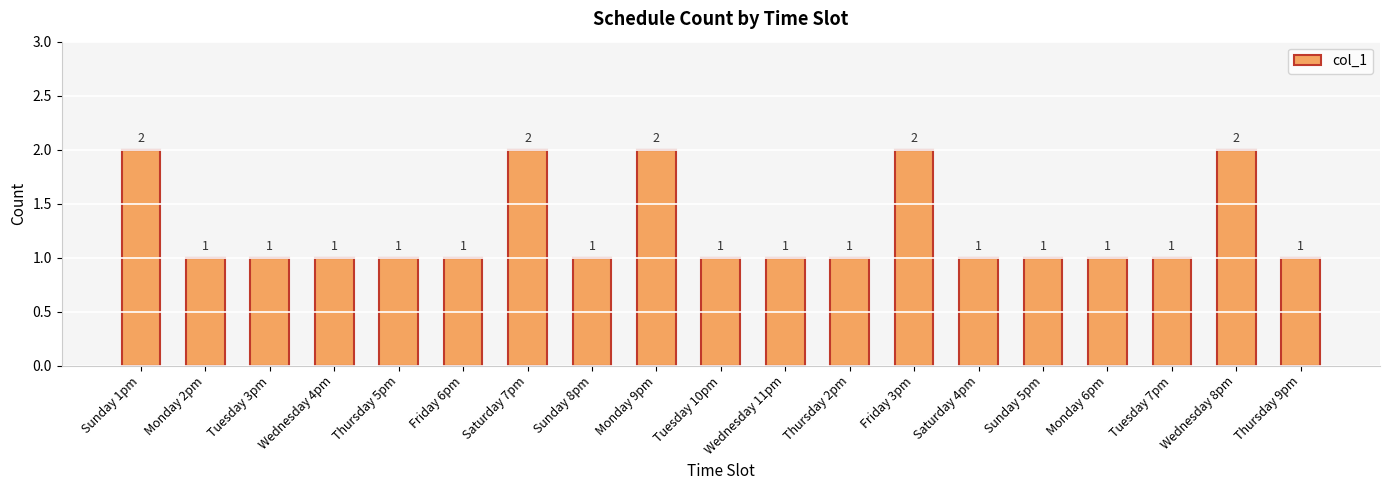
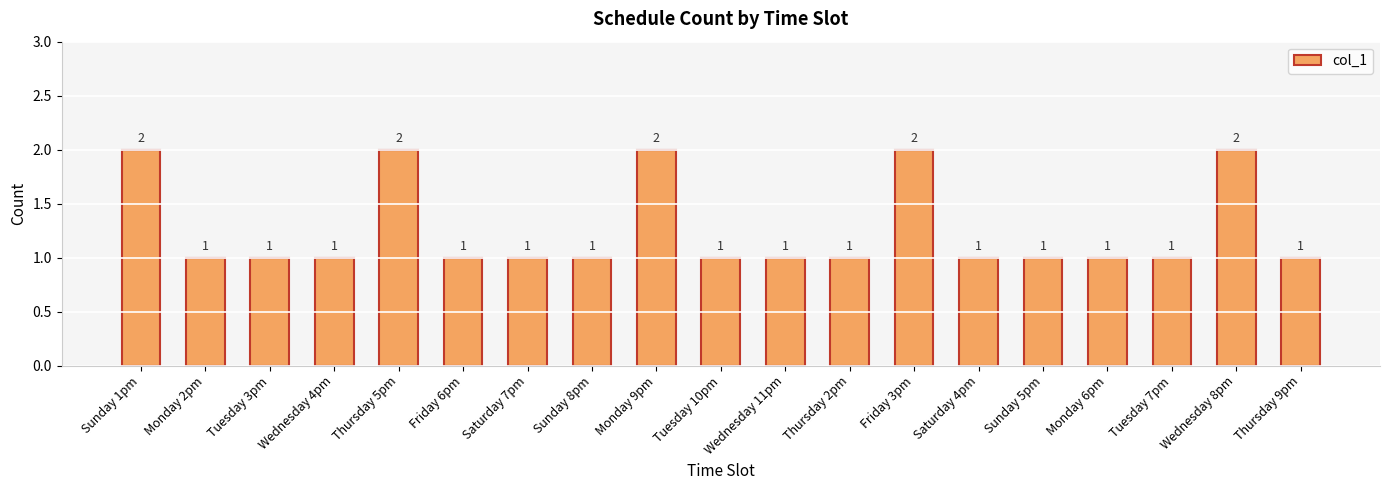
Thursday 5pm: 1 -> 2
Saturday 7pm: 2 -> 1
